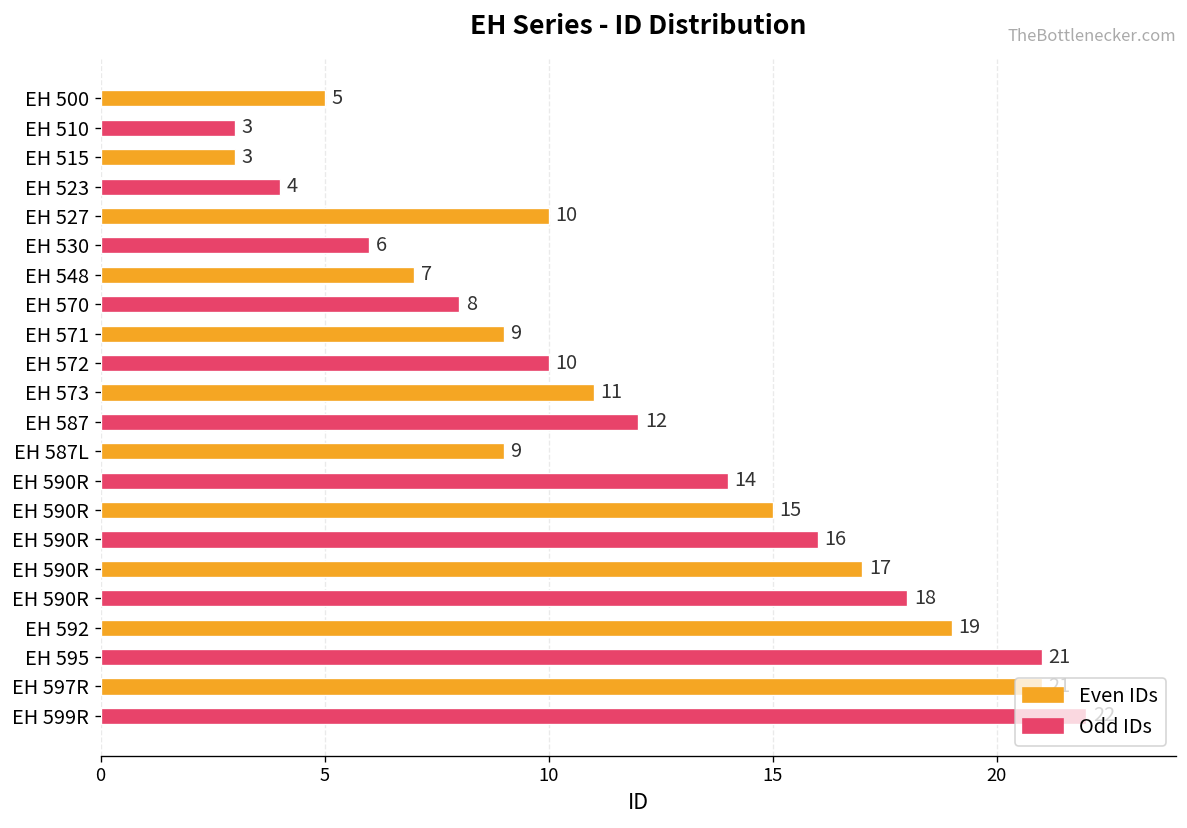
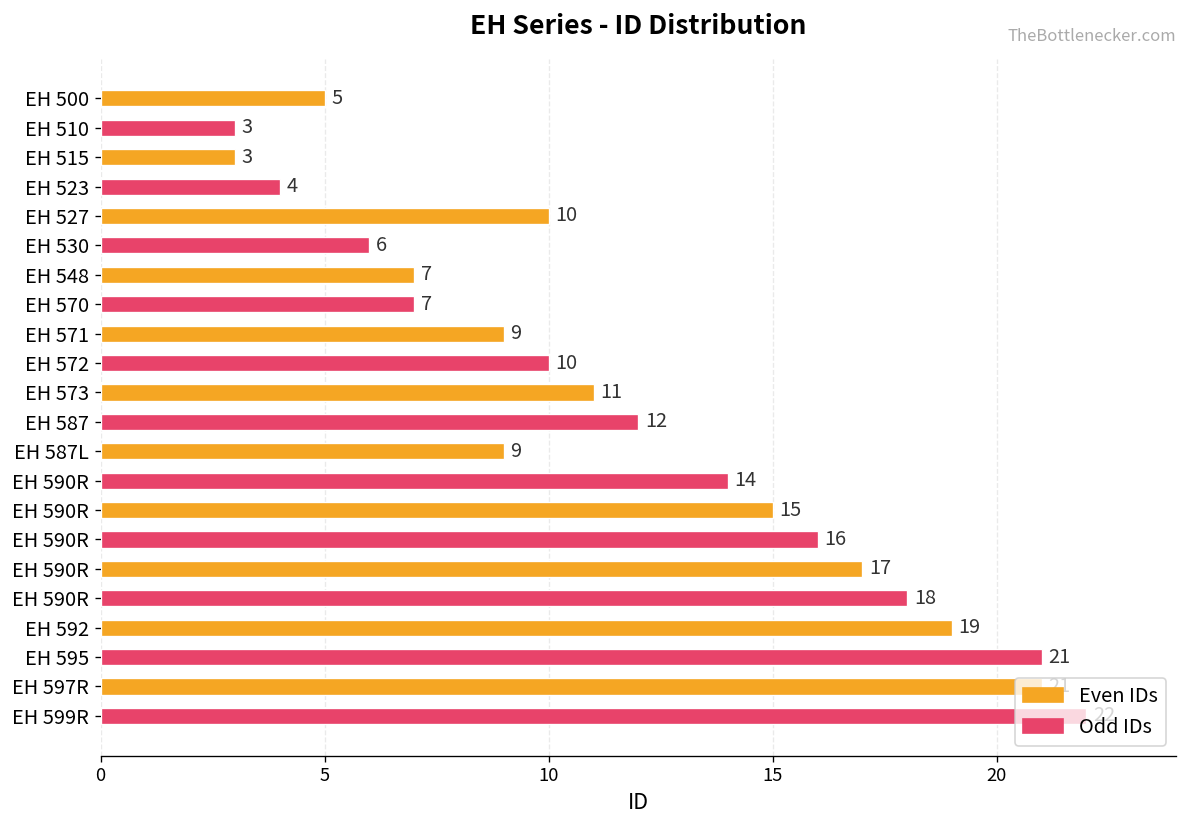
EH 570: 8 -> 7
